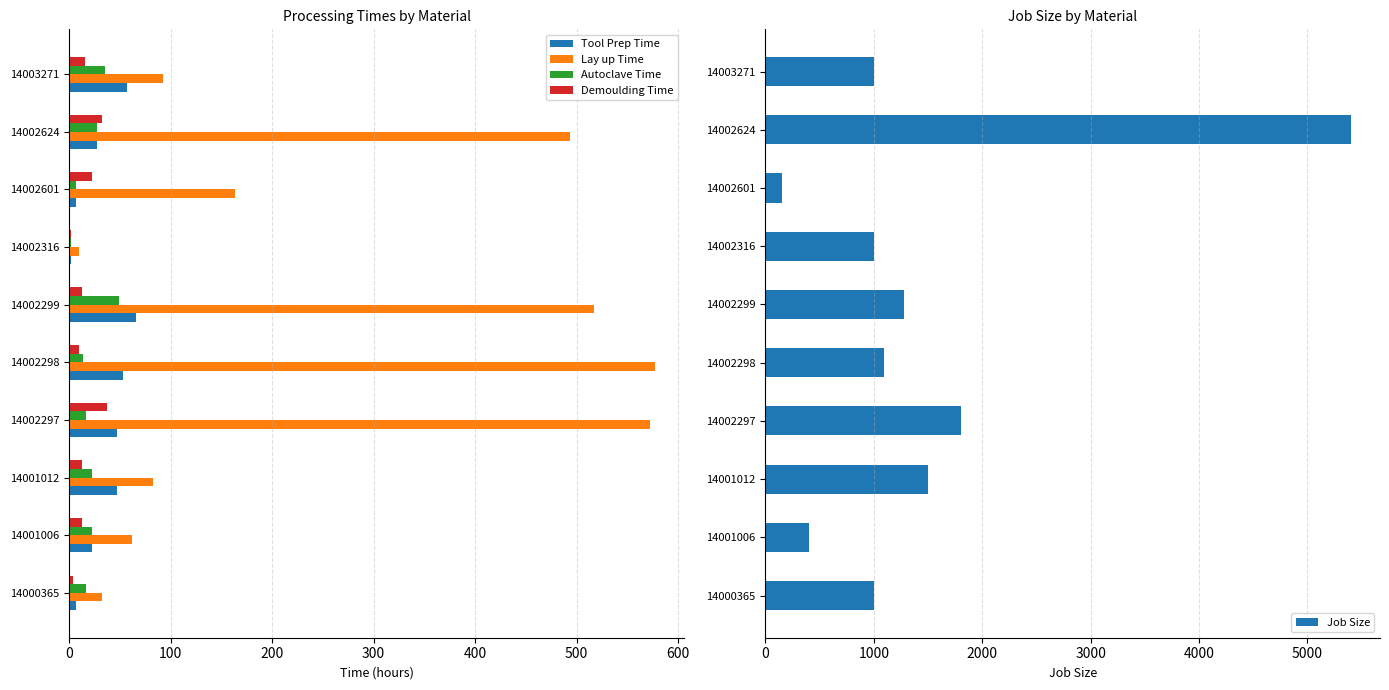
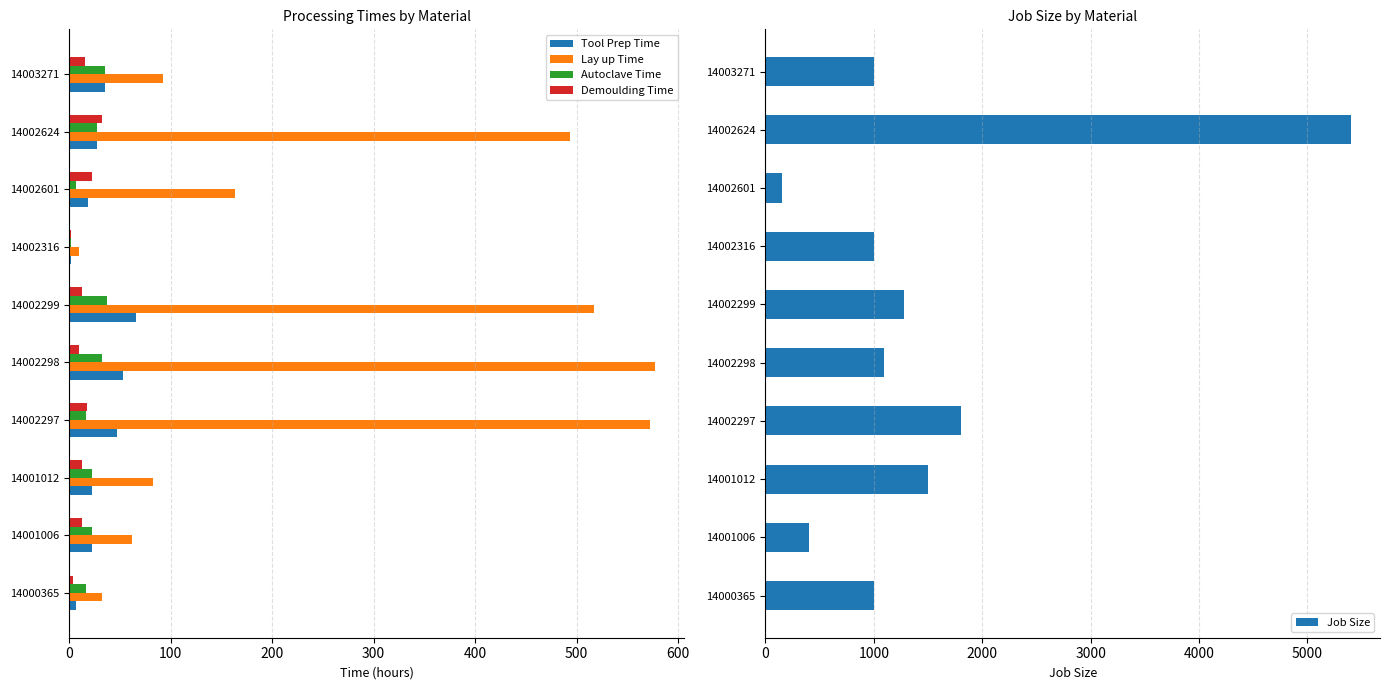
Processing Times by Material, Tool Prep Time, 14003271: 57 -> 35
Processing Times by Material, Tool Prep Time, 14002601: 7 -> 18
Processing Times by Material, Autoclave Time, 14002299: 49 -> 37
Processing Times by Material, Autoclave Time, 14002298: 13 -> 32
Processing Times by Material, Demoulding Time, 14002297: 37 -> 17
Processing Times by Material, Tool Prep Time, 14001012: 47 -> 22
